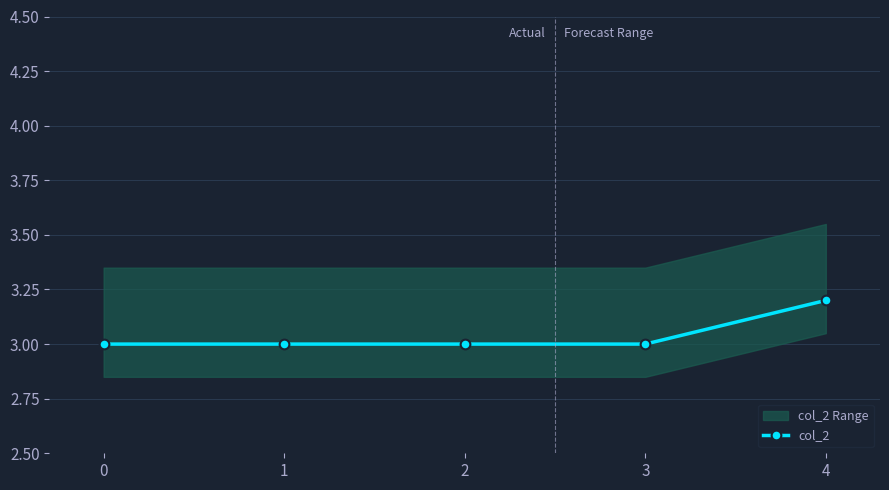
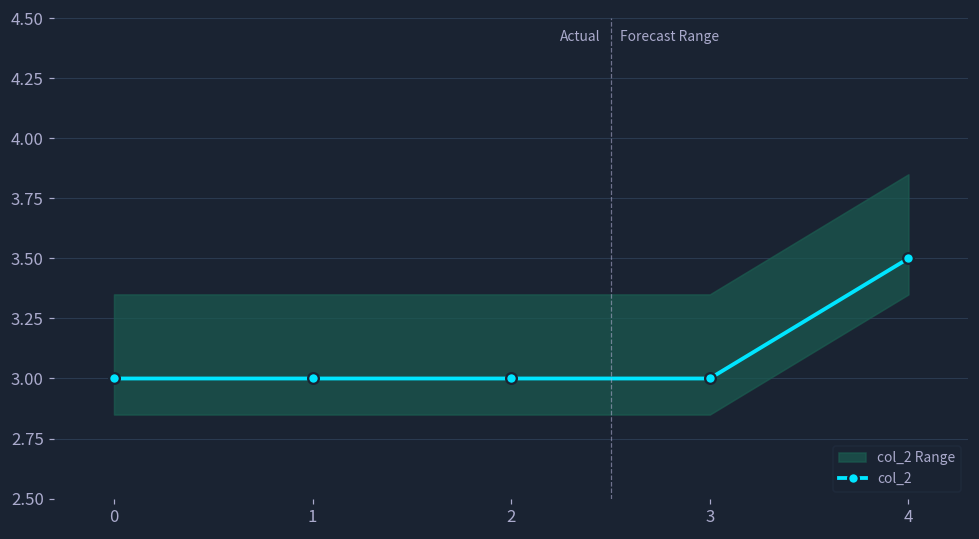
col_2, 4: 3.2 -> 3.5
